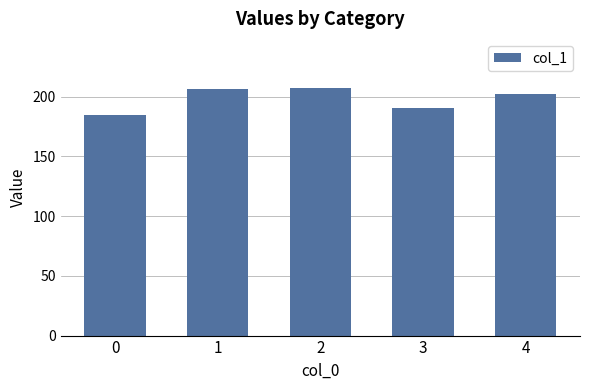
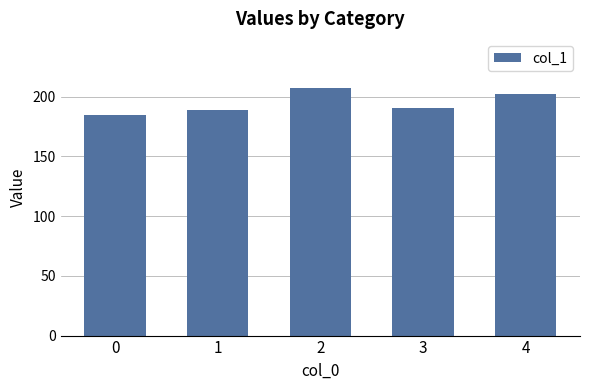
1: 206 -> 189
